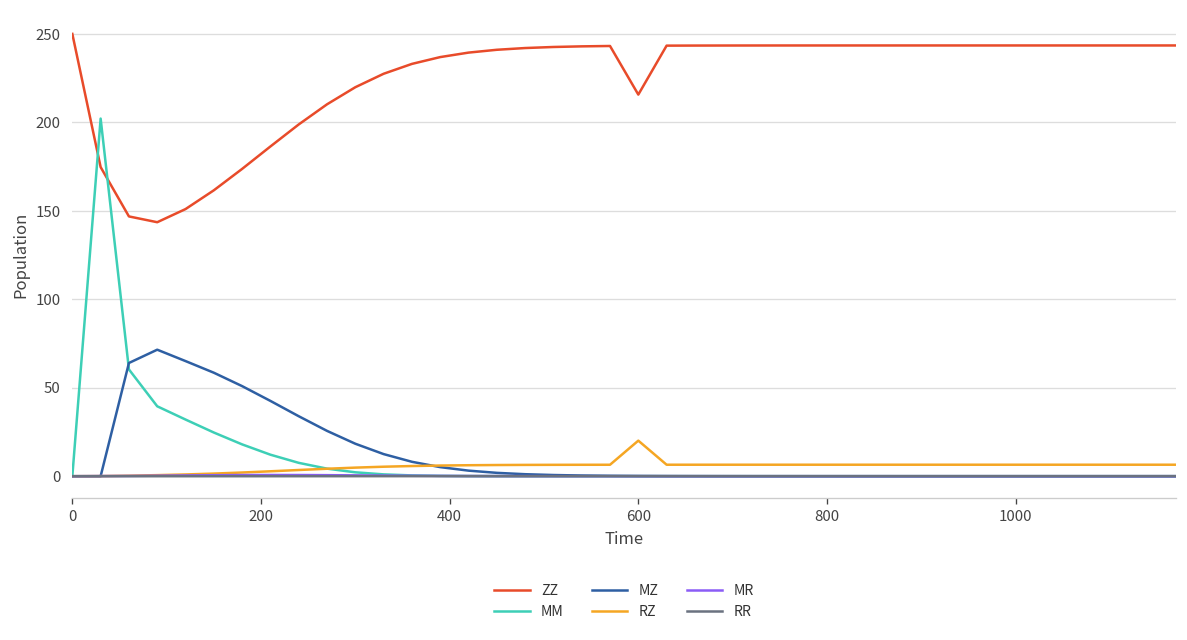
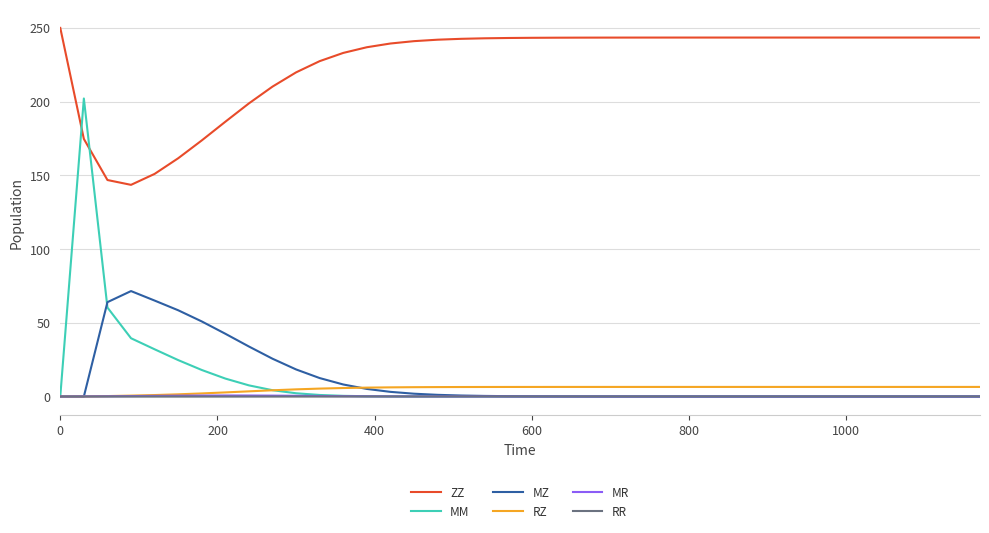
ZZ, 600: 216 -> 243
RZ, 600: 20 -> 6
